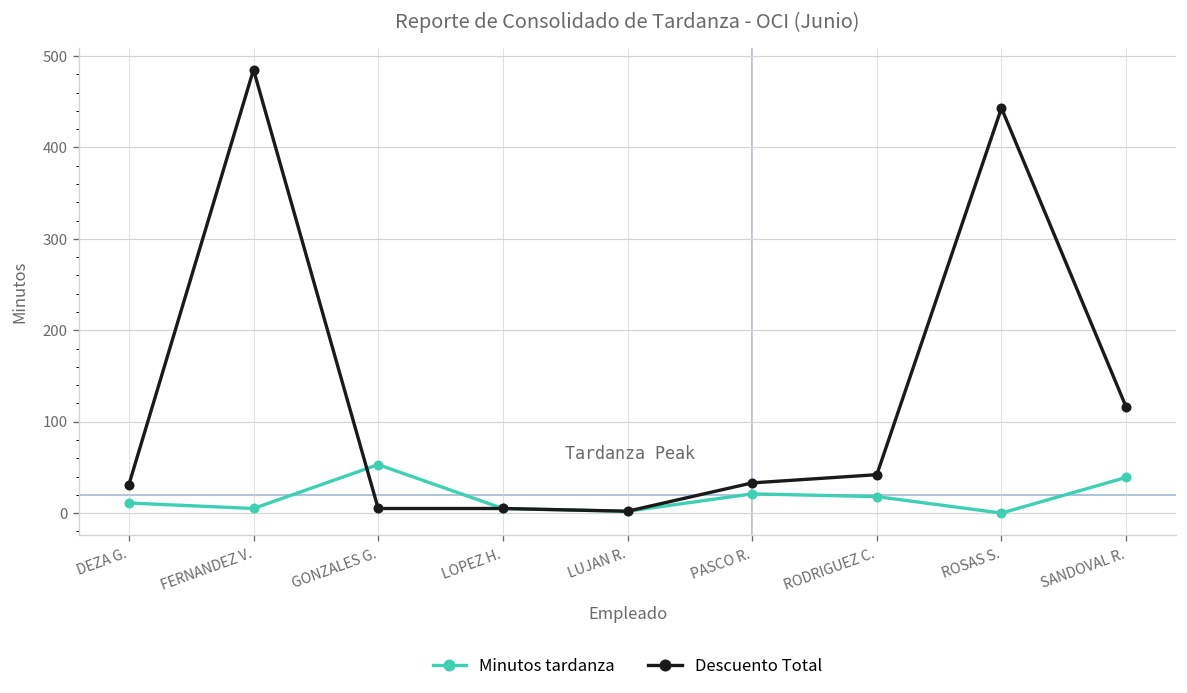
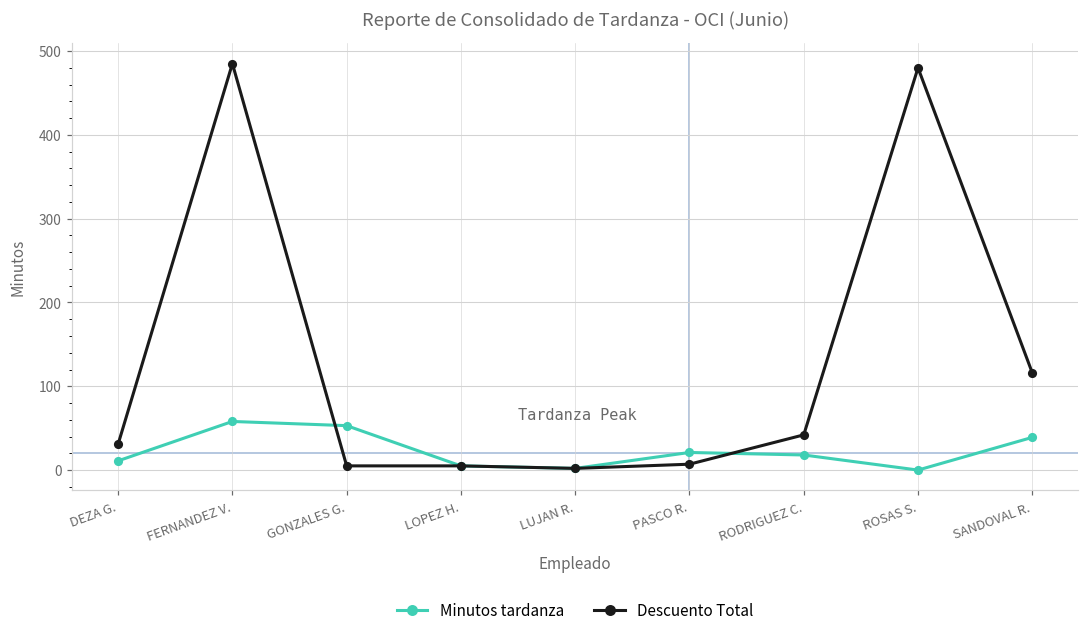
Minutos tardanza, FERNANDEZ V.: 10 -> 60
Descuento Total, PASCO R.: 30 -> 10
Descuento Total, ROSAS S.: 440 -> 480
